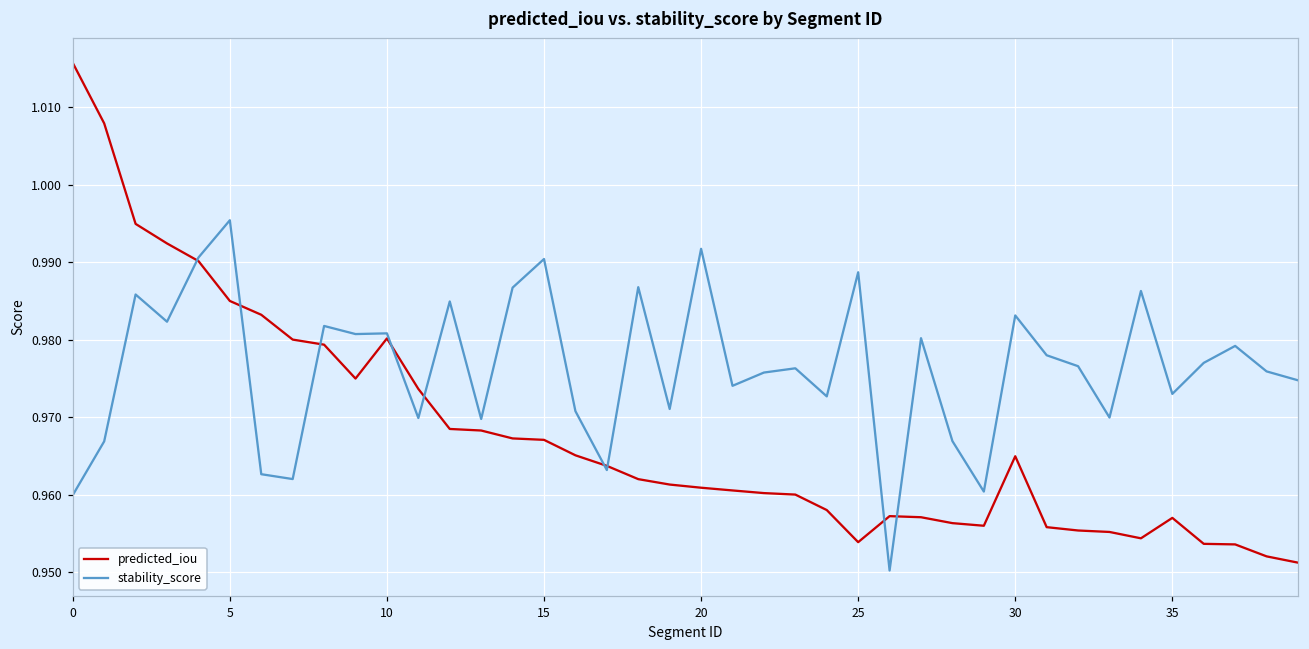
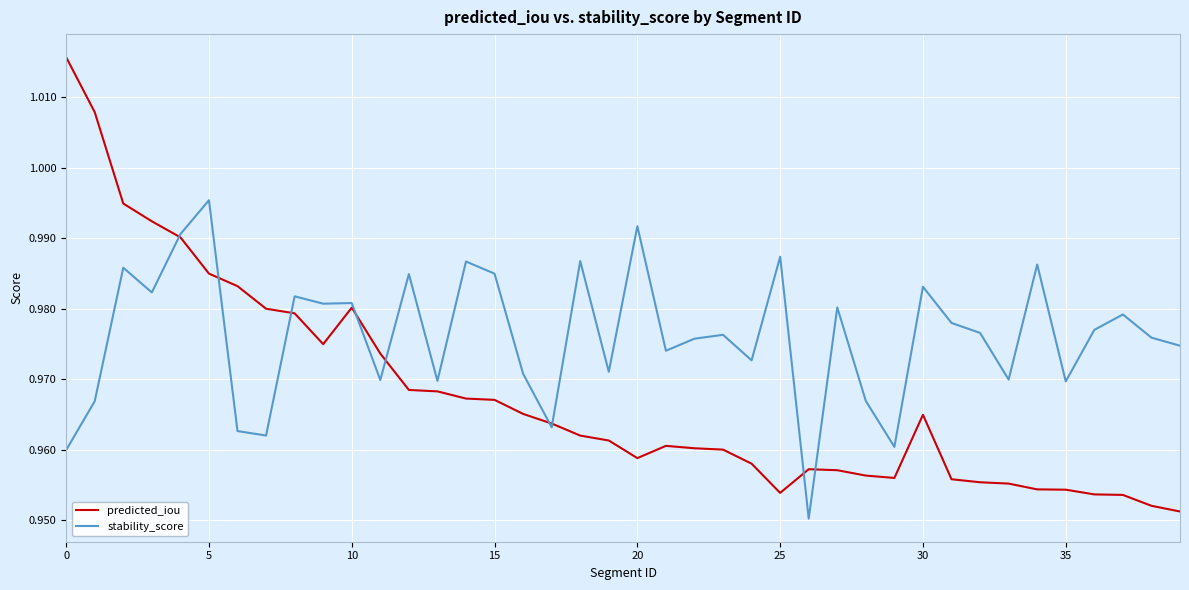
stability_score, 15: 0.990 -> 0.985
predicted_iou, 20: 0.961 -> 0.959
stability_score, 25: 0.989 -> 0.987
predicted_iou, 35: 0.957 -> 0.954
stability_score, 35: 0.973 -> 0.970
